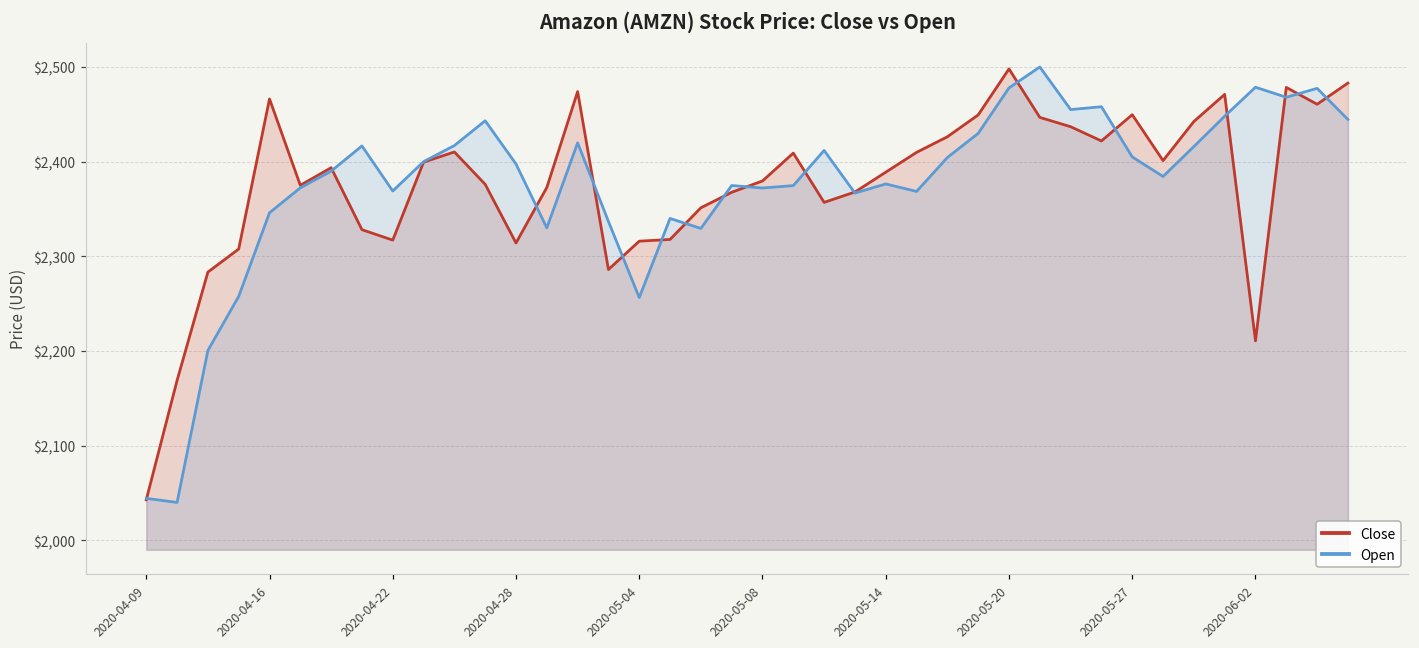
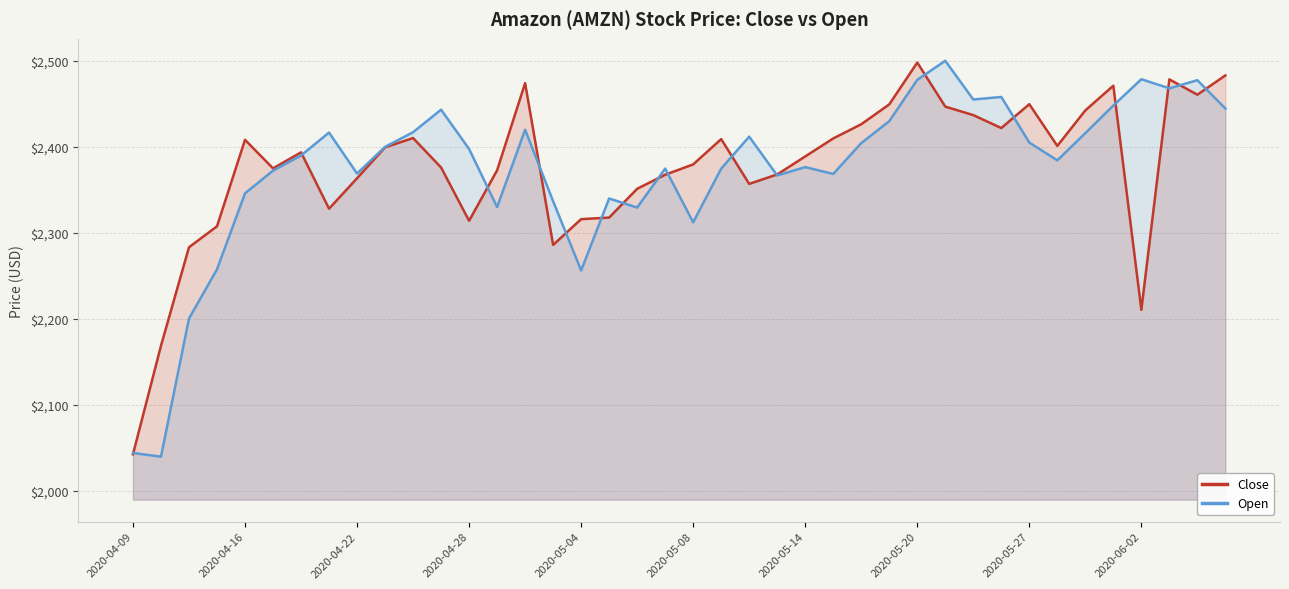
Close, 2020-04-16: $2,470 -> $2,410
Close, 2020-04-22: $2,320 -> $2,360
Open, 2020-05-08: $2,370 -> $2,310
